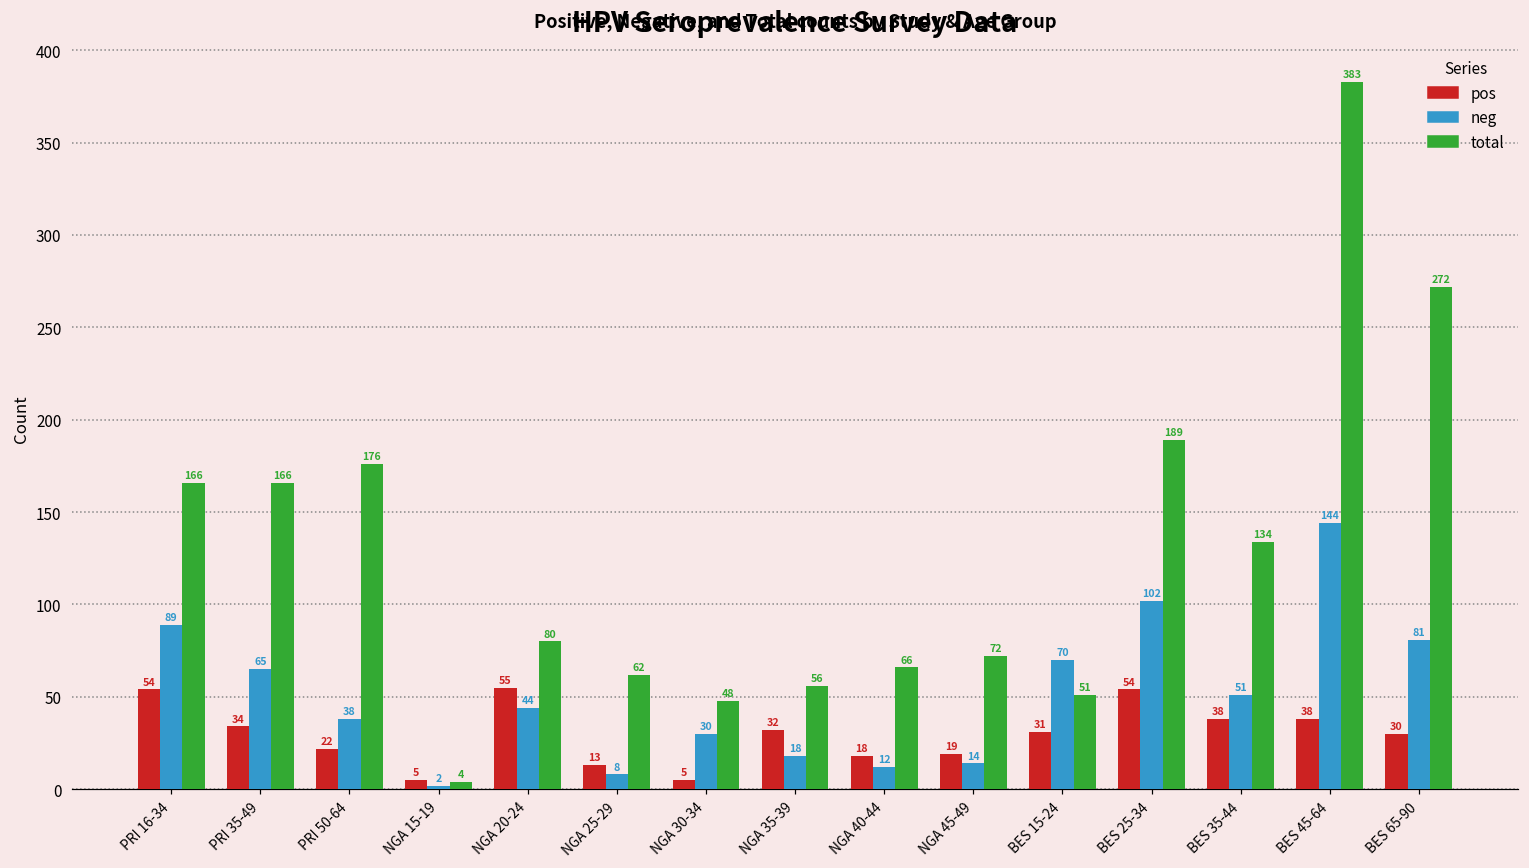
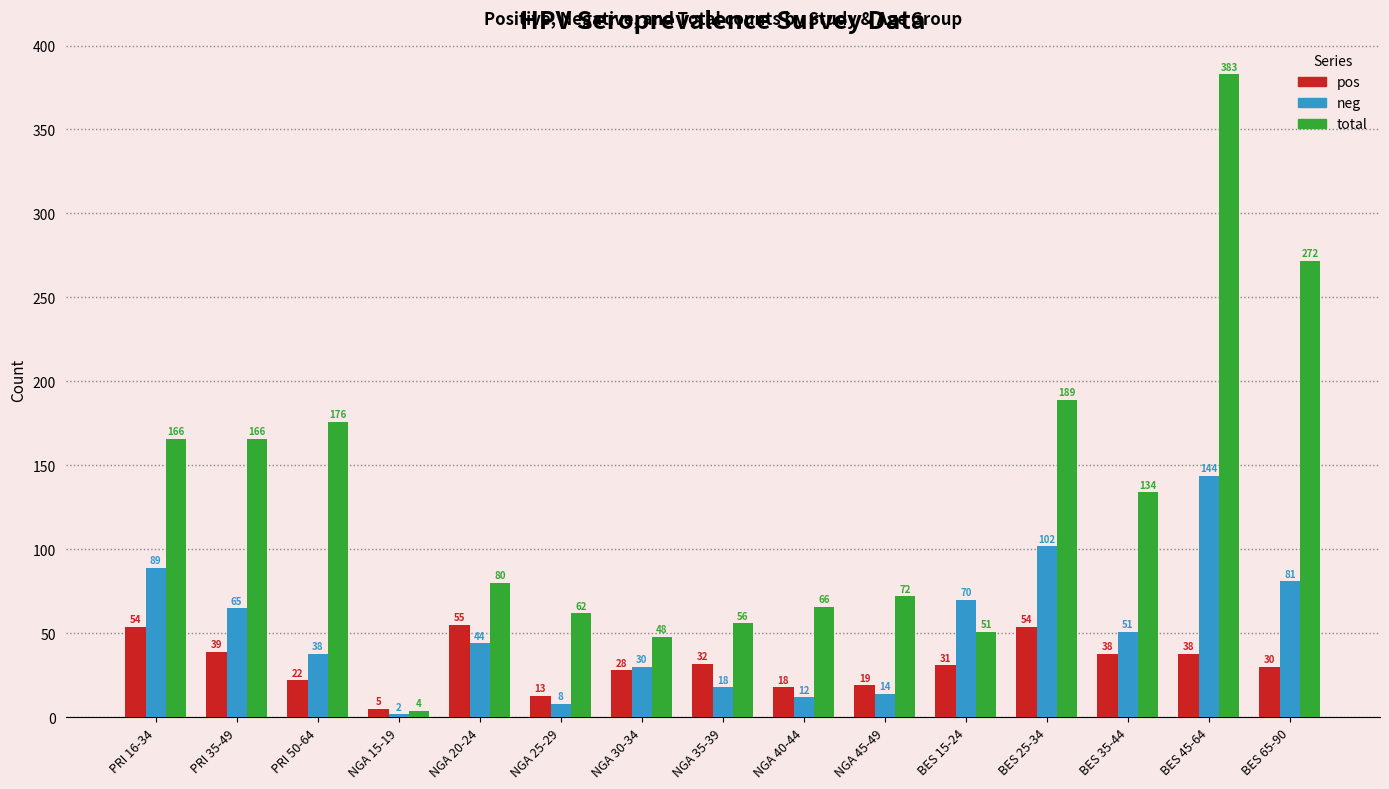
pos, PRI 35-49: 34 -> 39
pos, NGA 30-34: 5 -> 28
